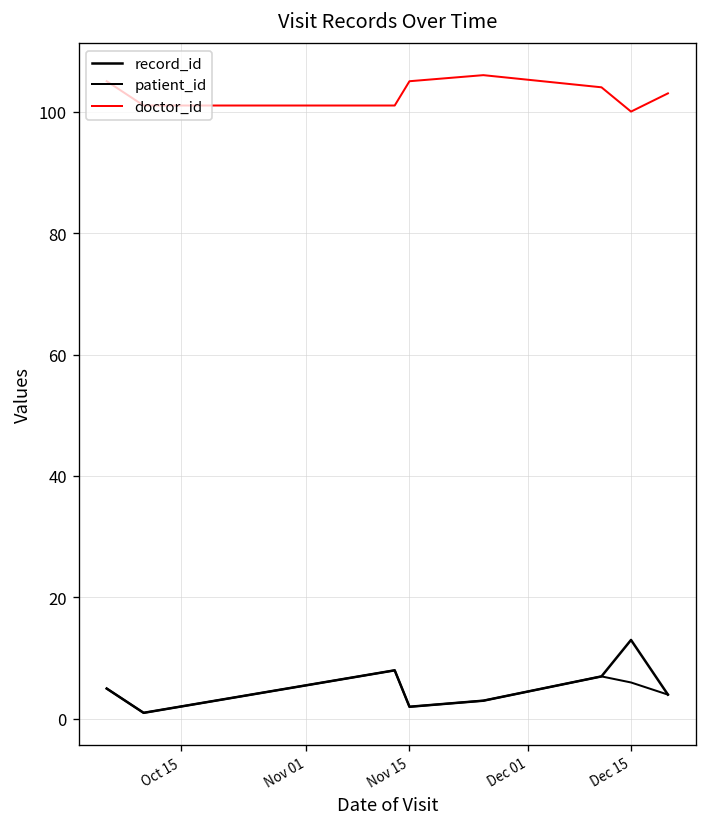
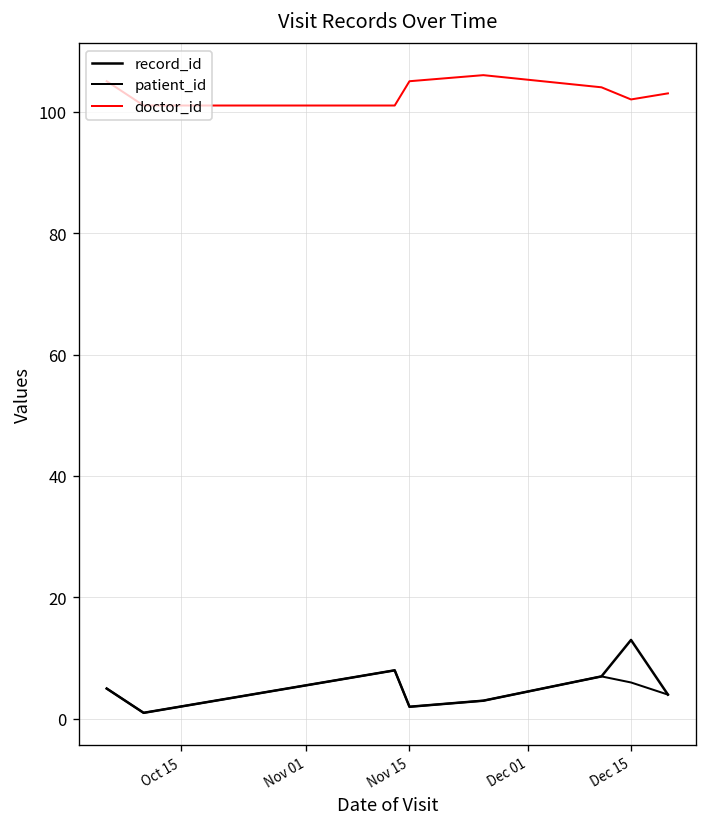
doctor_id, Dec 15: 100 -> 102
